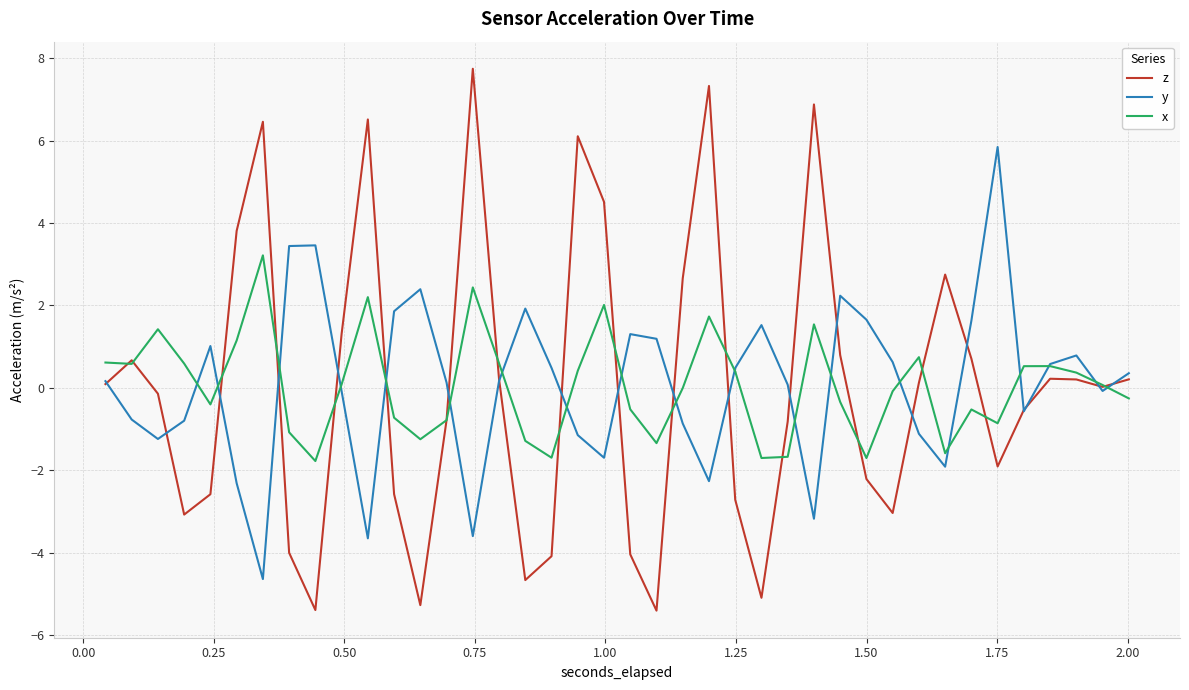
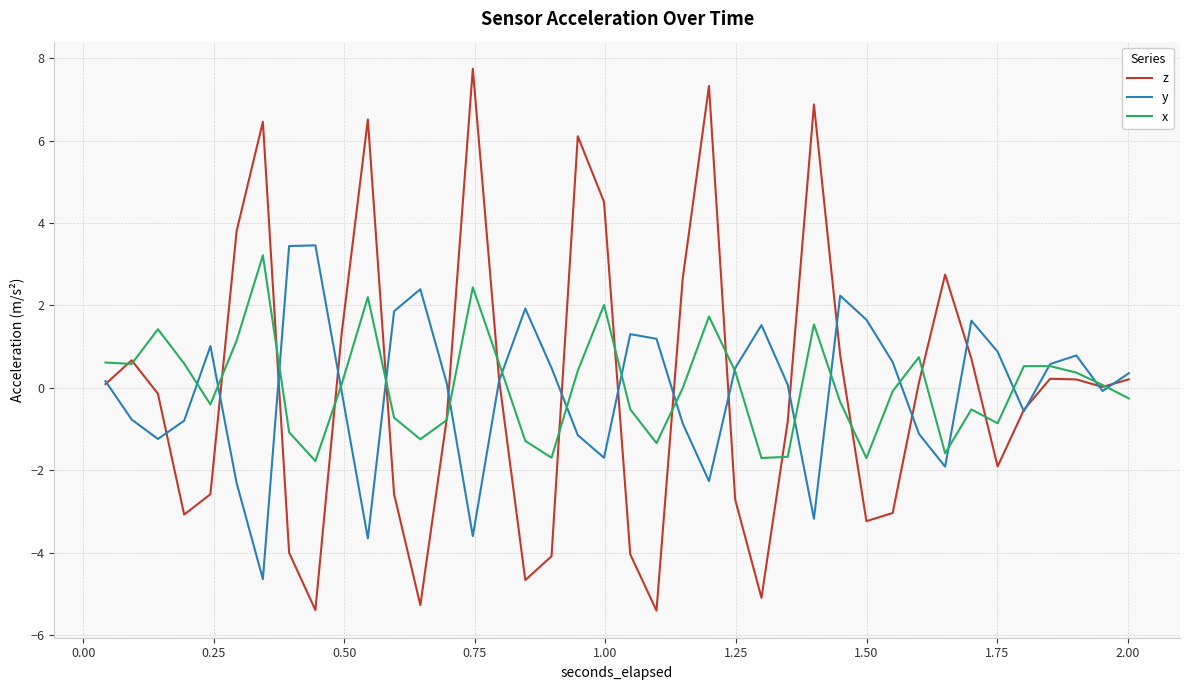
z, 1.50: -2.2 -> -3.2
y, 1.75: 5.8 -> 0.9
